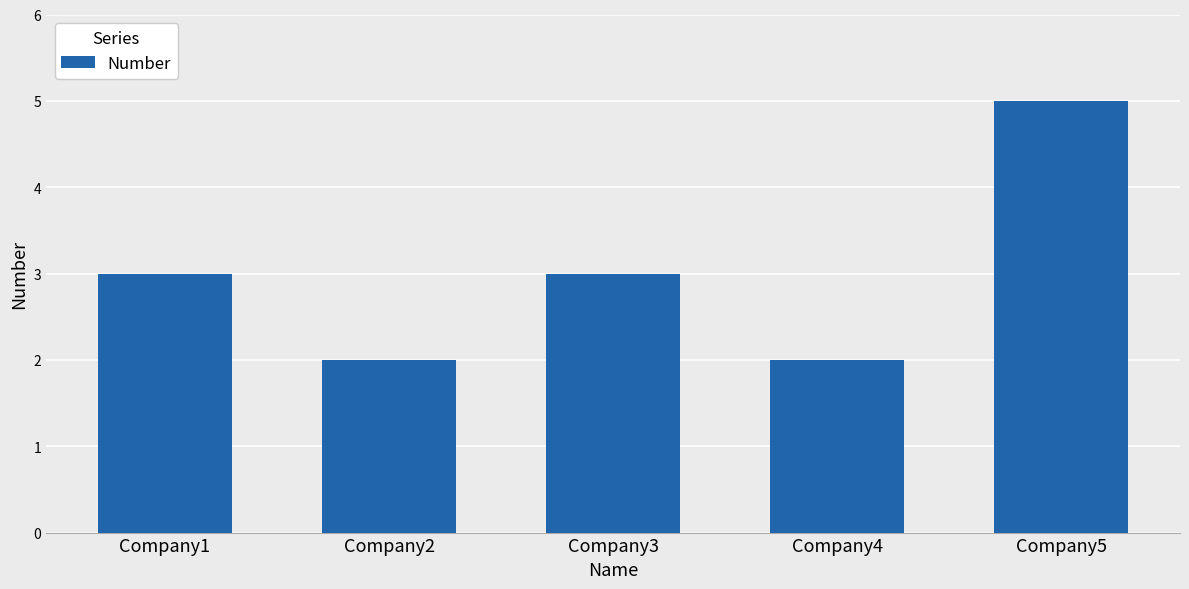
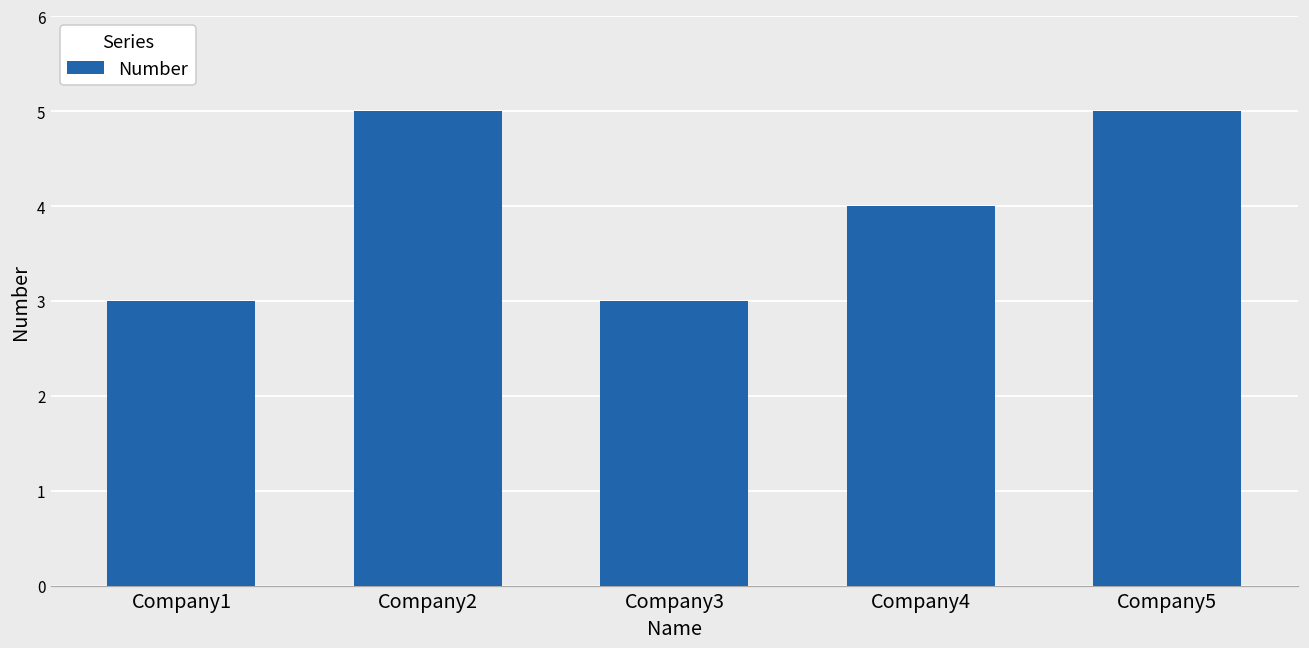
Company2: 2 -> 5
Company4: 2 -> 4
